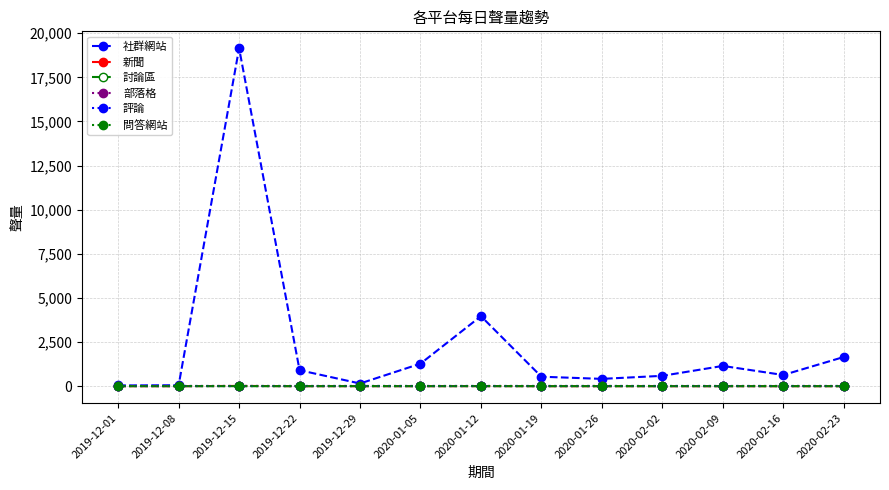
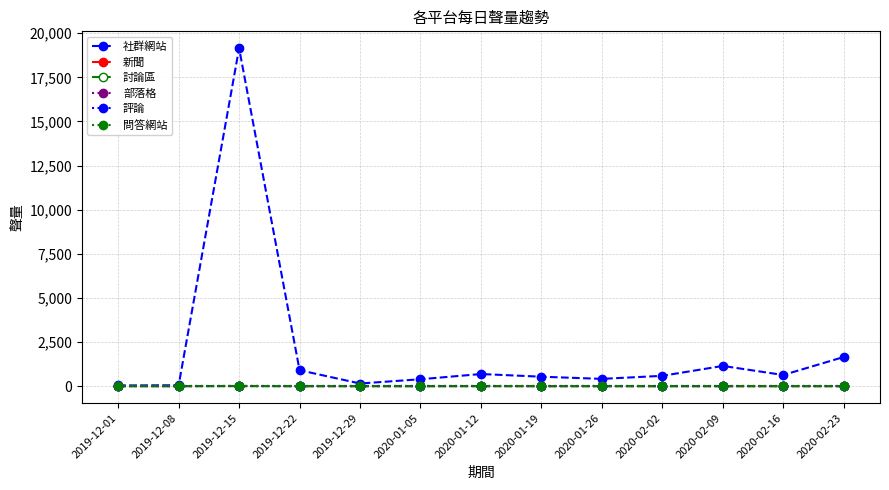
社群網站, 2020-01-05: 1,300 -> 400
社群網站, 2020-01-12: 4,000 -> 700
